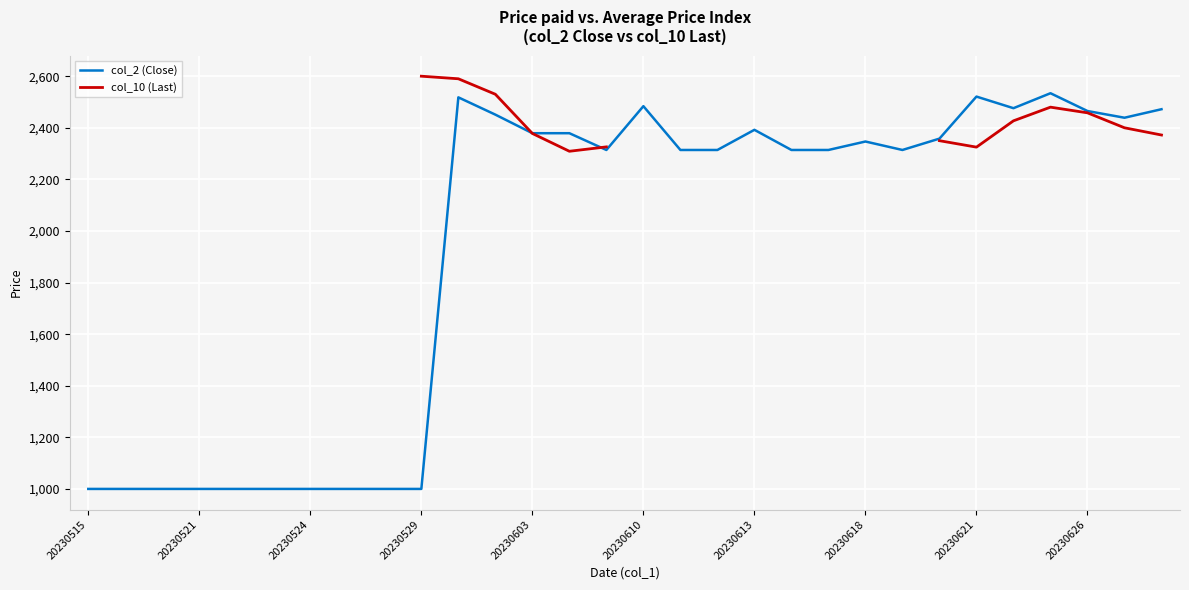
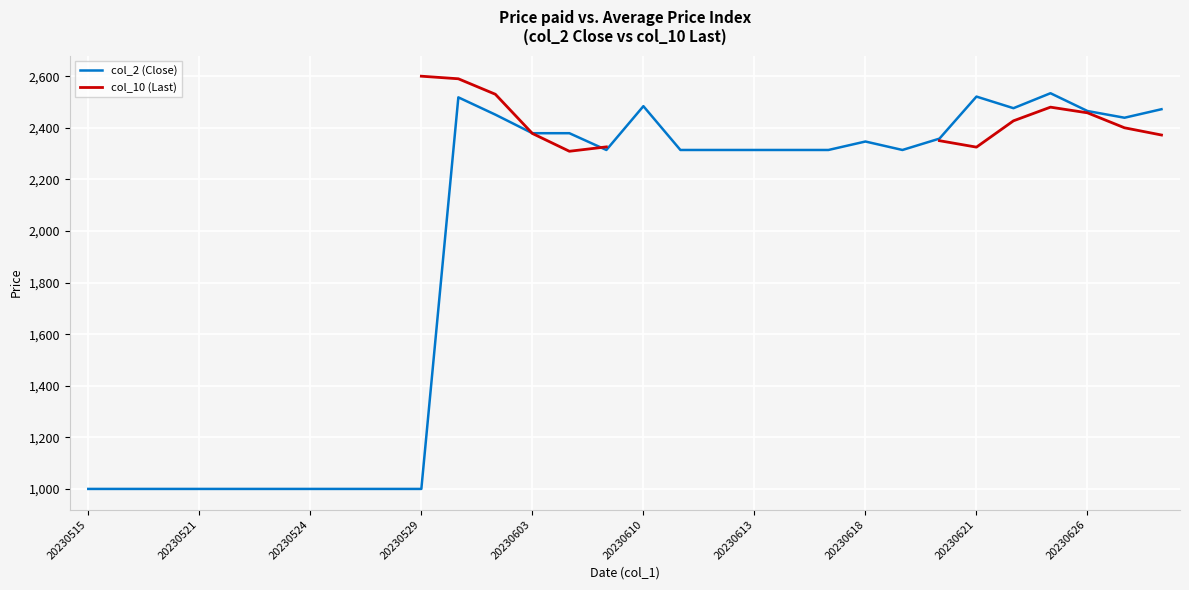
col_2 (Close), 20230613: 2,390 -> 2,310
